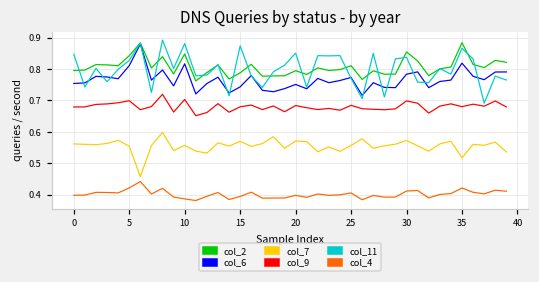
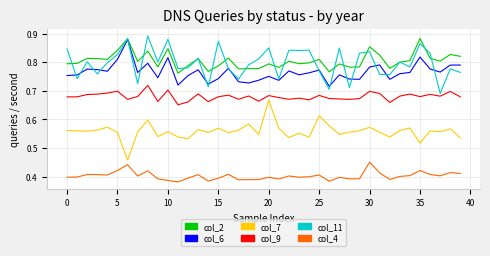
col_7, 20: 0.57 -> 0.67
col_7, 25: 0.56 -> 0.61
col_4, 30: 0.41 -> 0.45
